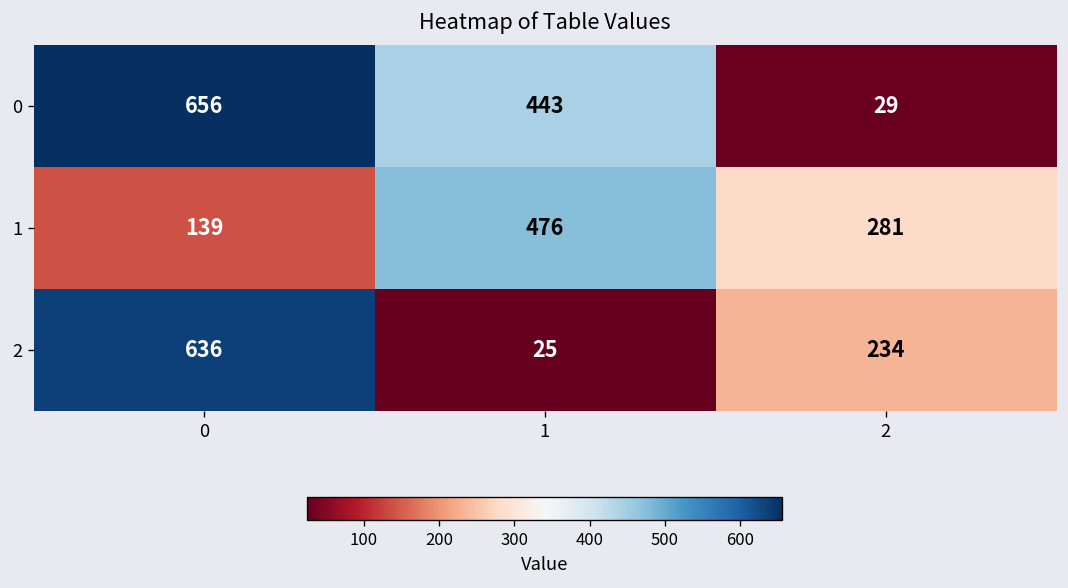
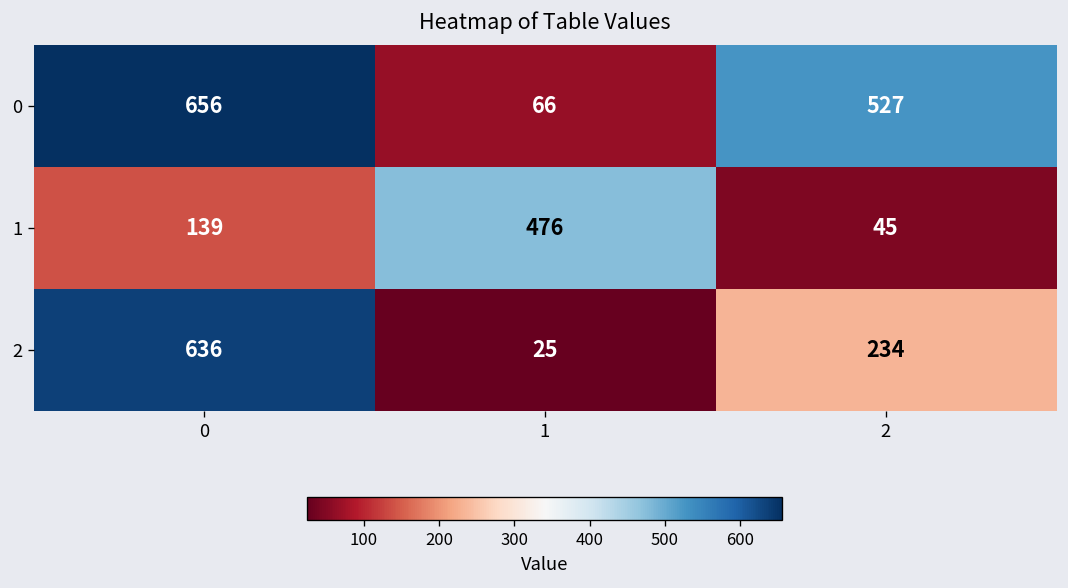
0, 1: 443 -> 66
0, 2: 29 -> 527
1, 2: 281 -> 45
